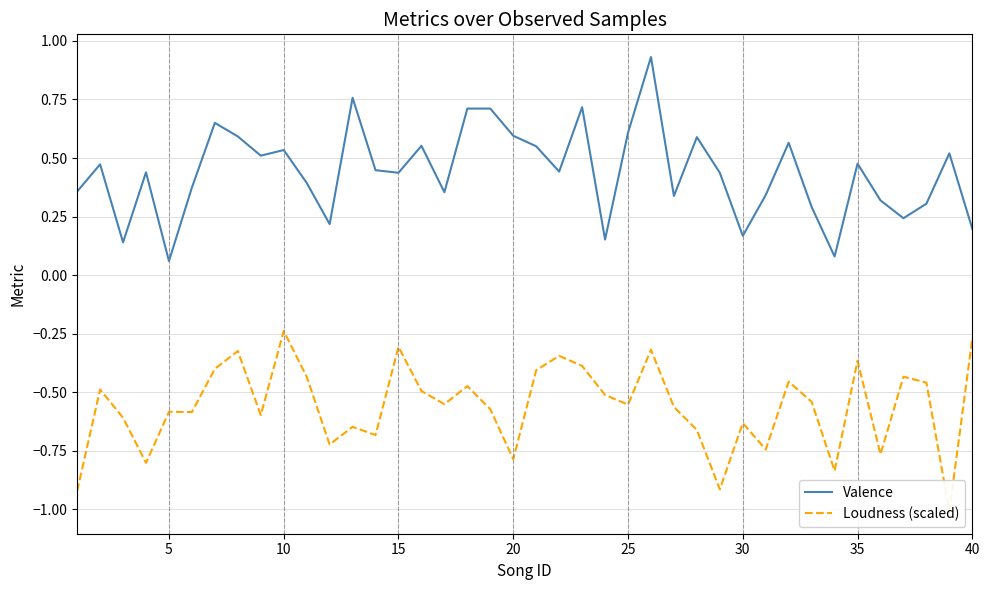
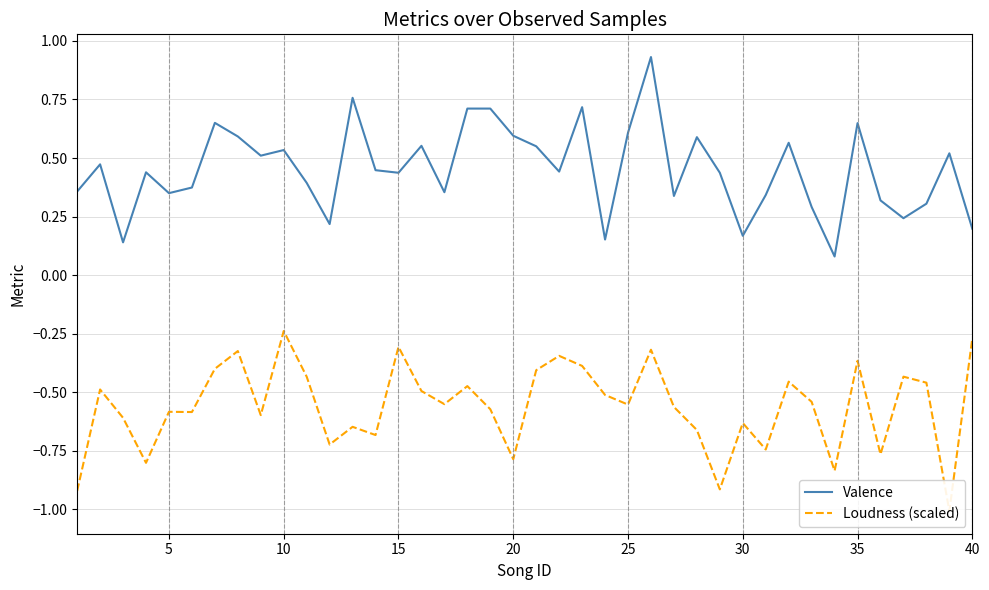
Valence, 5: 0.06 -> 0.35
Valence, 35: 0.48 -> 0.65
